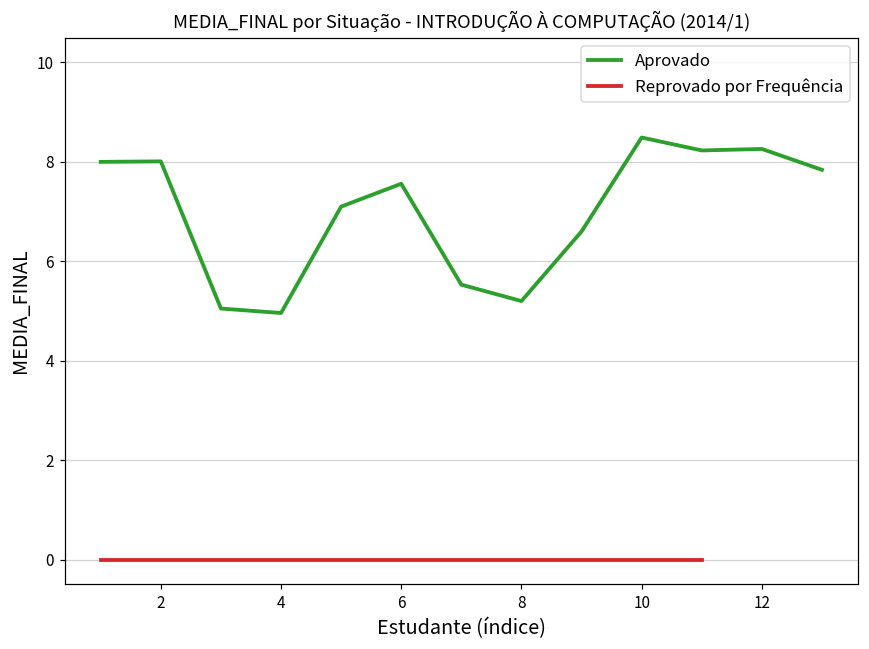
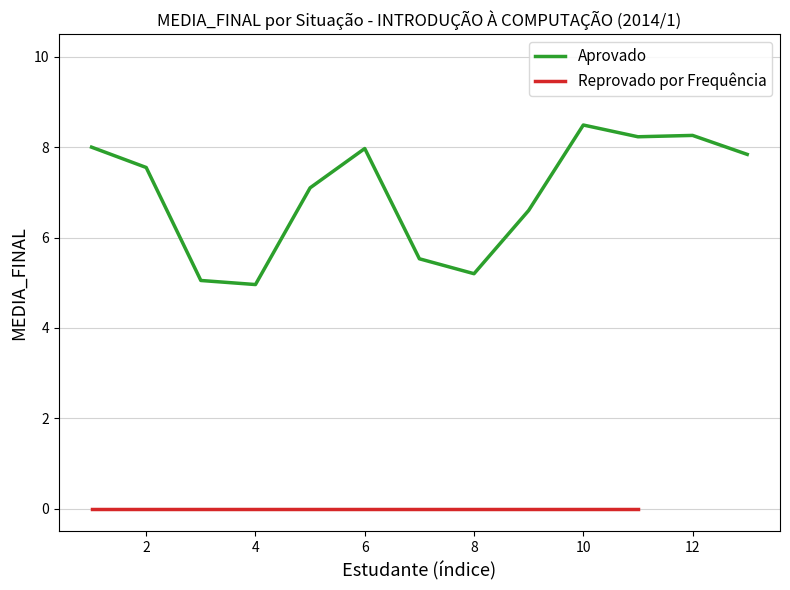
Aprovado, 2: 8.0 -> 7.6
Aprovado, 6: 7.6 -> 8.0
